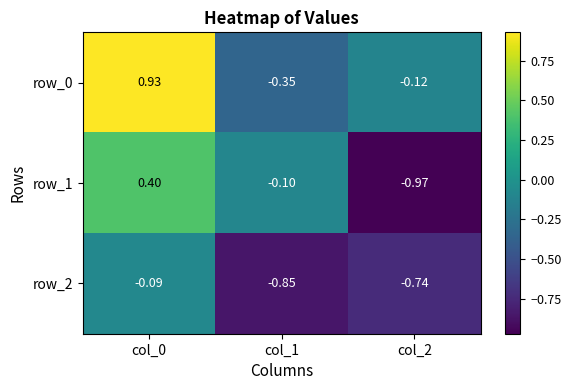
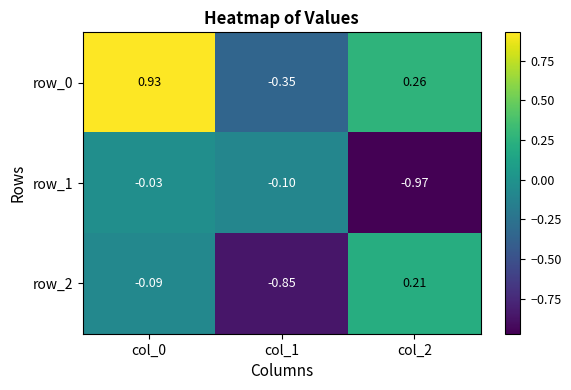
row_0, col_2: -0.12 -> 0.26
row_1, col_0: 0.40 -> -0.03
row_2, col_2: -0.74 -> 0.21
